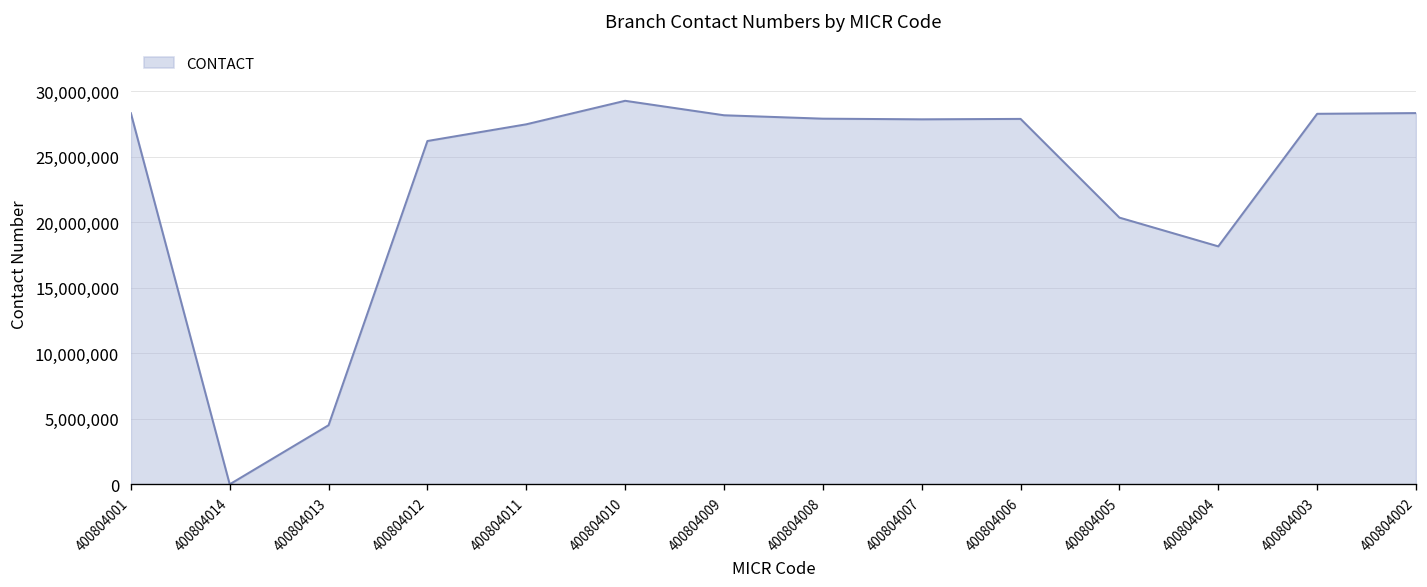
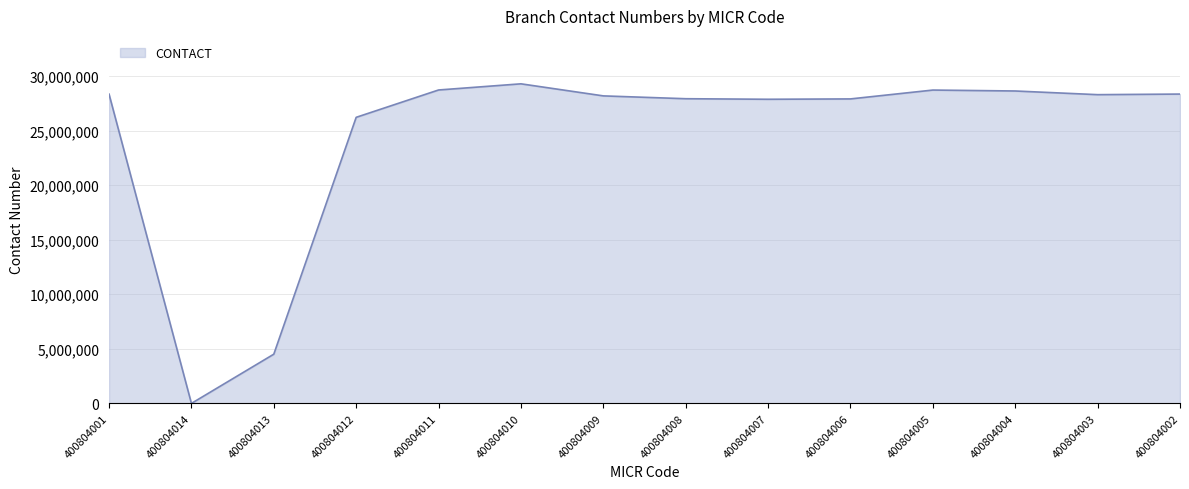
400804011: 27,500,000 -> 28,700,000
400804005: 20,400,000 -> 28,700,000
400804004: 18,200,000 -> 28,600,000
